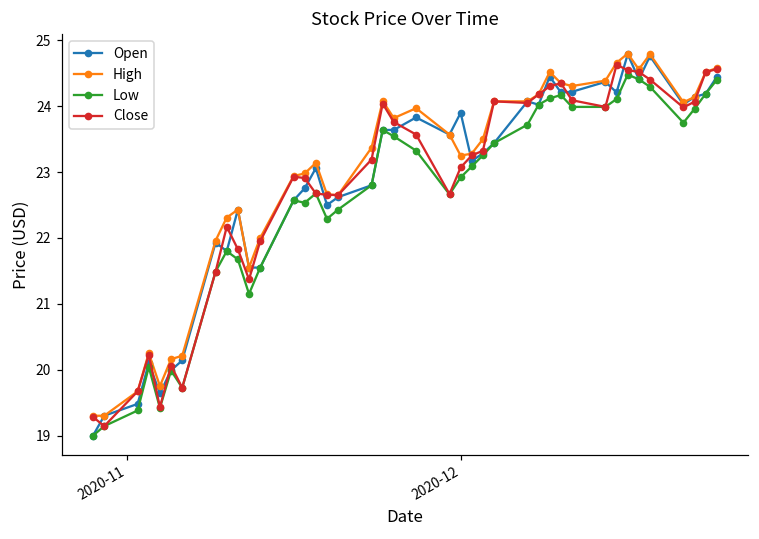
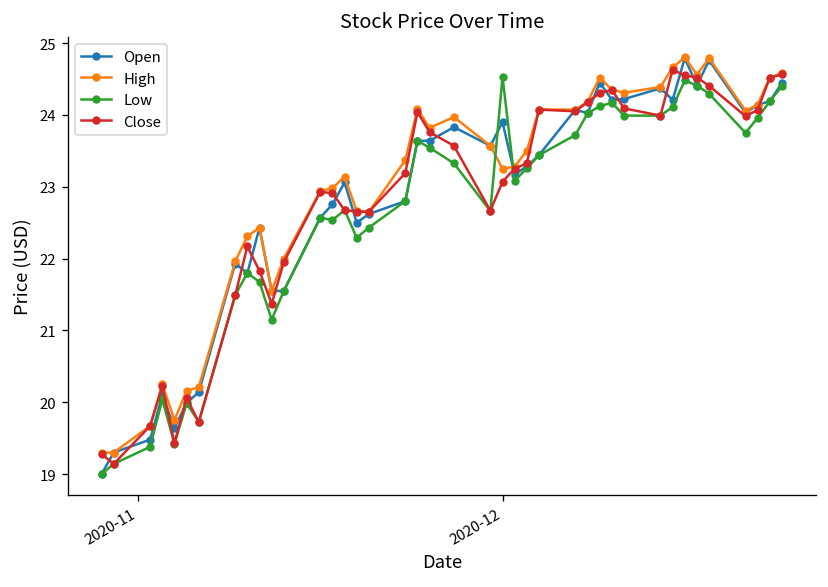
Low, 2020-12: 22.9 -> 24.5
